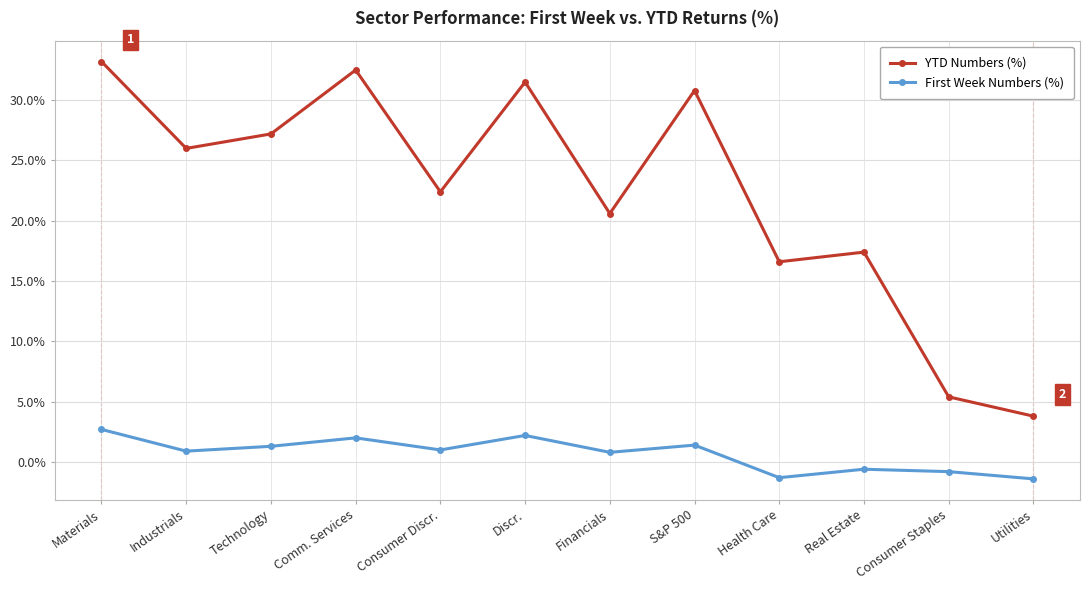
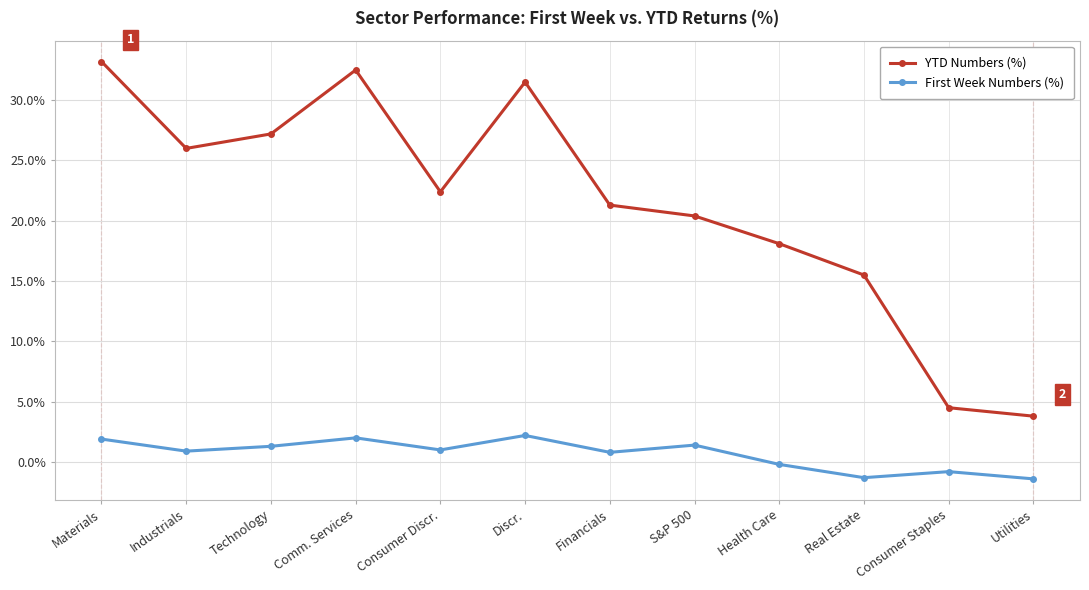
First Week Numbers (%), Materials: 2.7% -> 1.9%
YTD Numbers (%), Financials: 20.6% -> 21.3%
YTD Numbers (%), S&P 500: 30.8% -> 20.4%
YTD Numbers (%), Health Care: 16.6% -> 18.1%
First Week Numbers (%), Health Care: -1.3% -> -0.2%
YTD Numbers (%), Real Estate: 17.4% -> 15.5%
First Week Numbers (%), Real Estate: -0.6% -> -1.3%
YTD Numbers (%), Consumer Staples: 5.4% -> 4.5%
